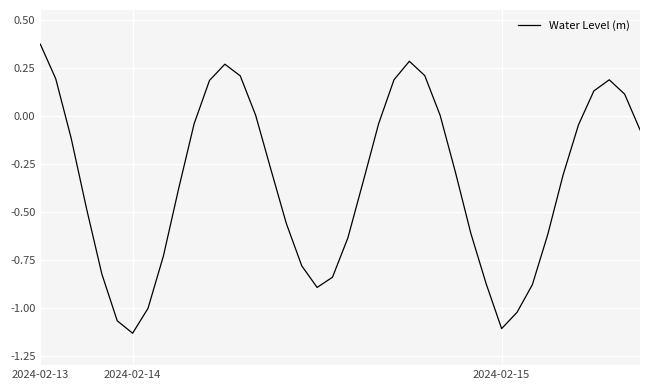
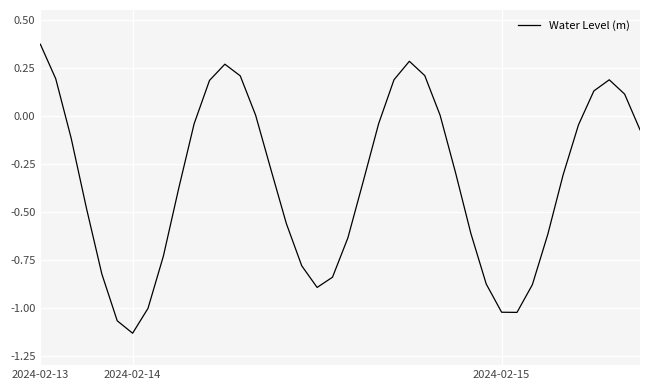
2024-02-15: -1.11 -> -1.02
